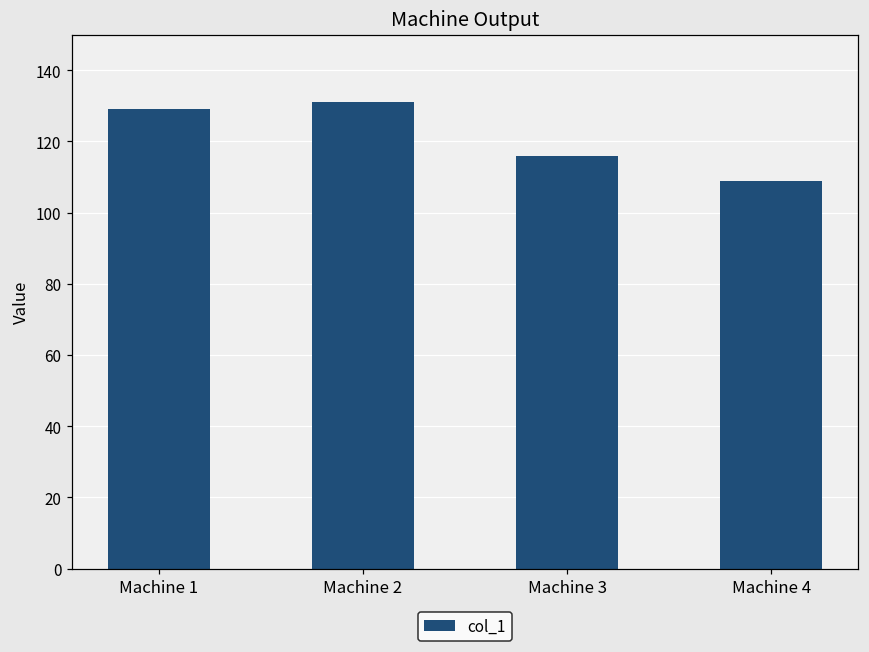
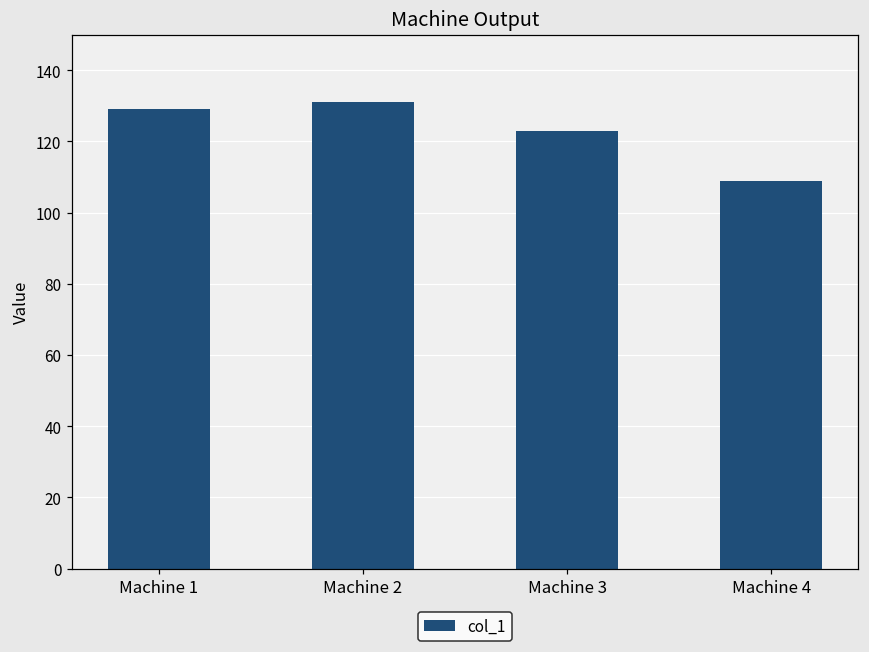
Machine 3: 116 -> 123
